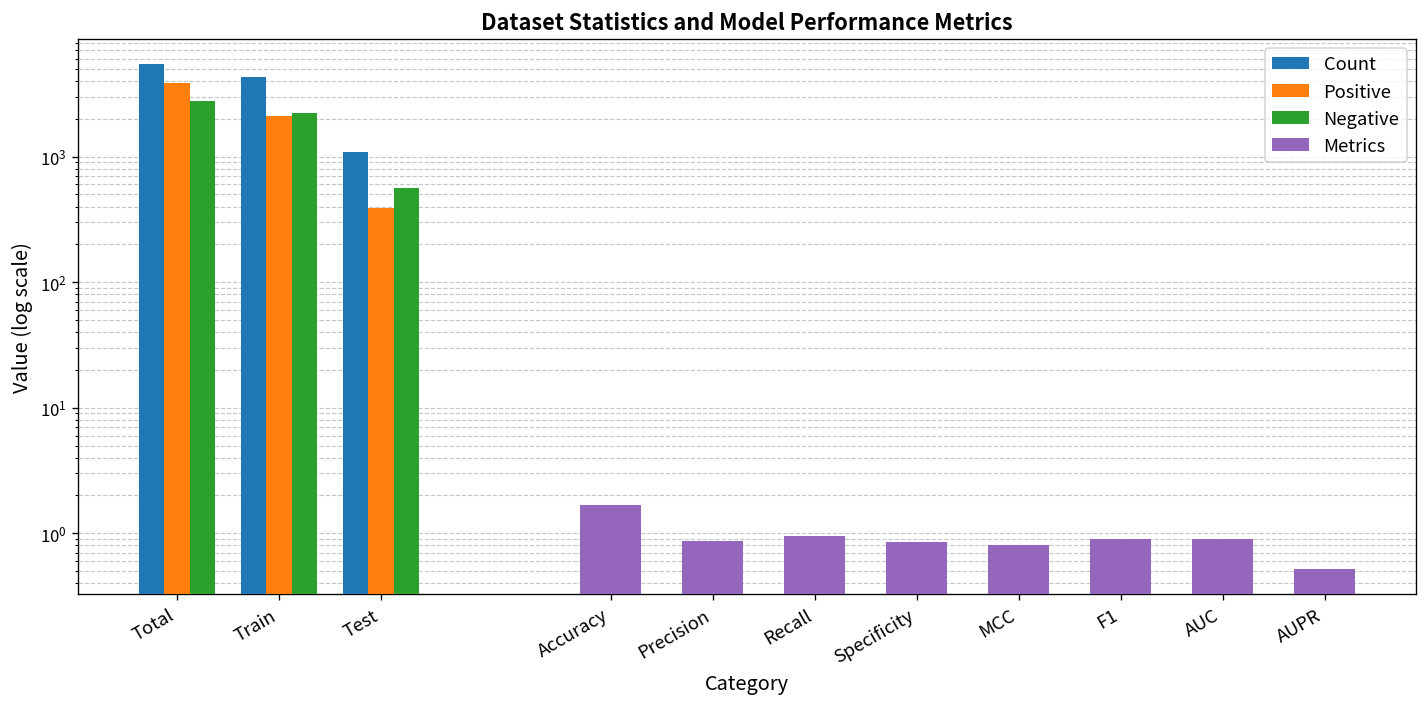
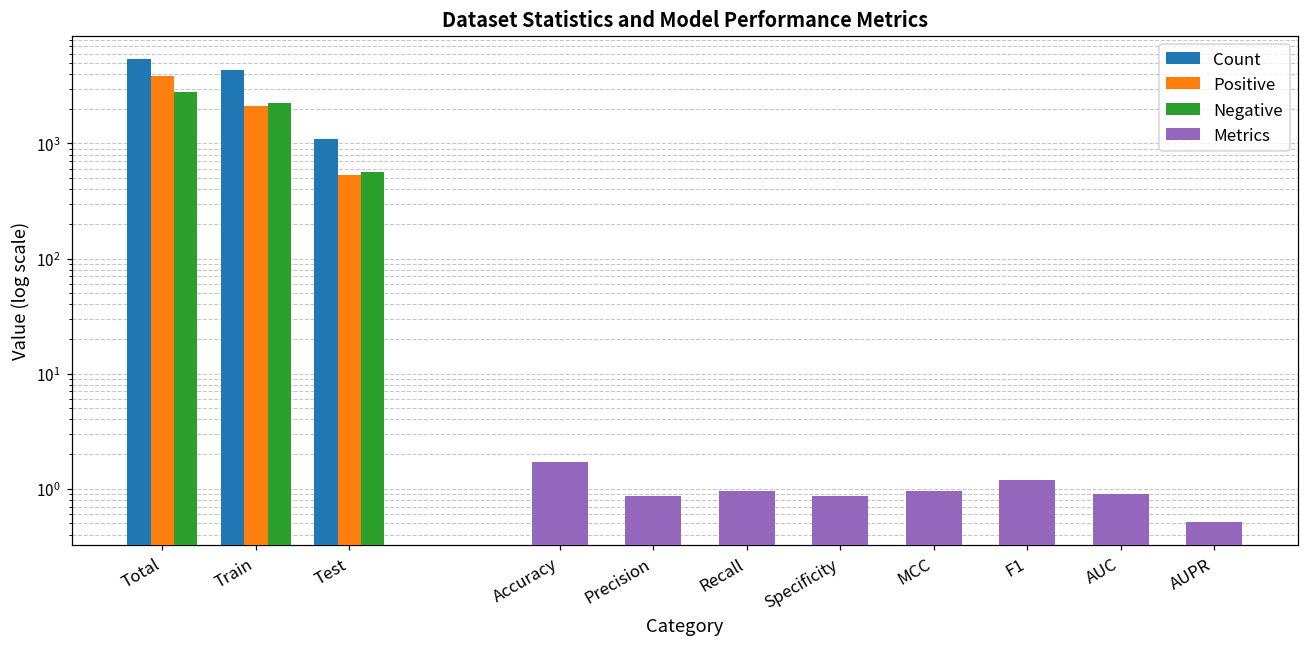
Positive, Test: 390 -> 500
Metrics, MCC: 0.8 -> 1.0
Metrics, F1: 0.9 -> 1.2
